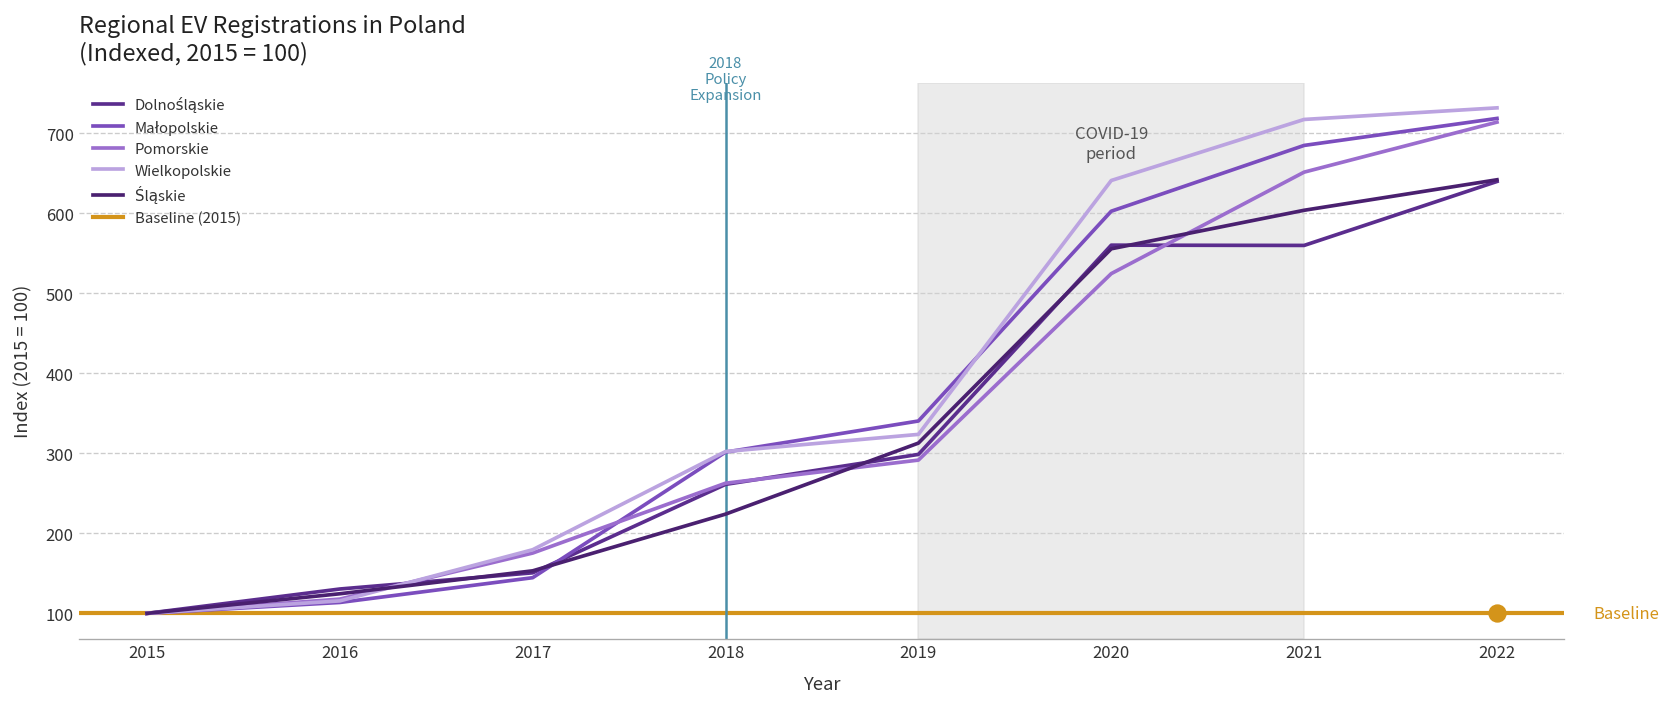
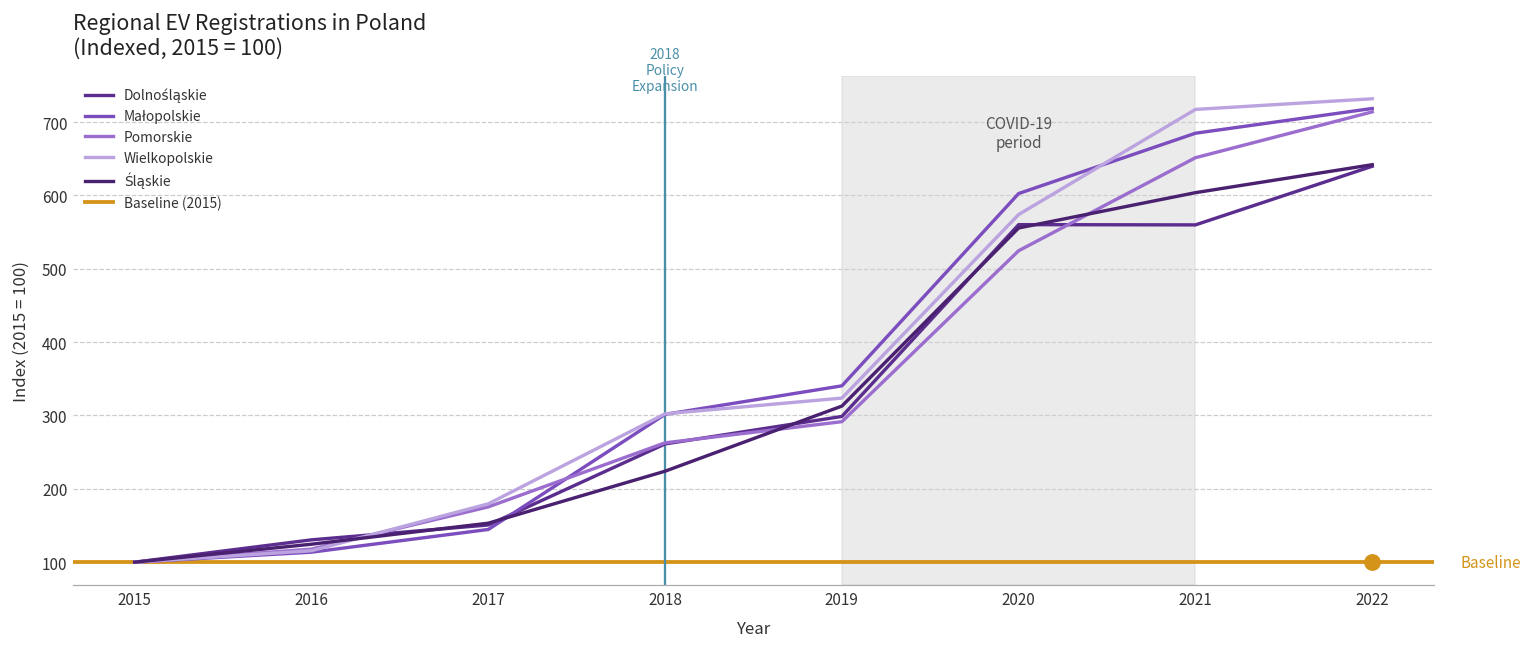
Wielkopolskie, 2020: 640 -> 570
